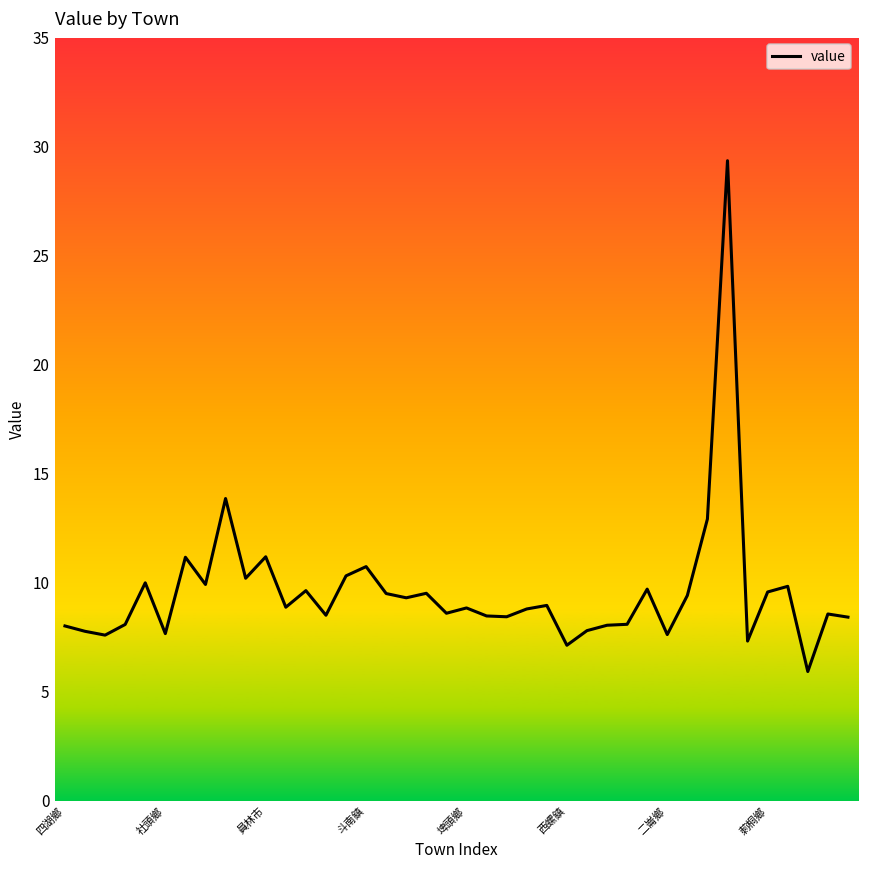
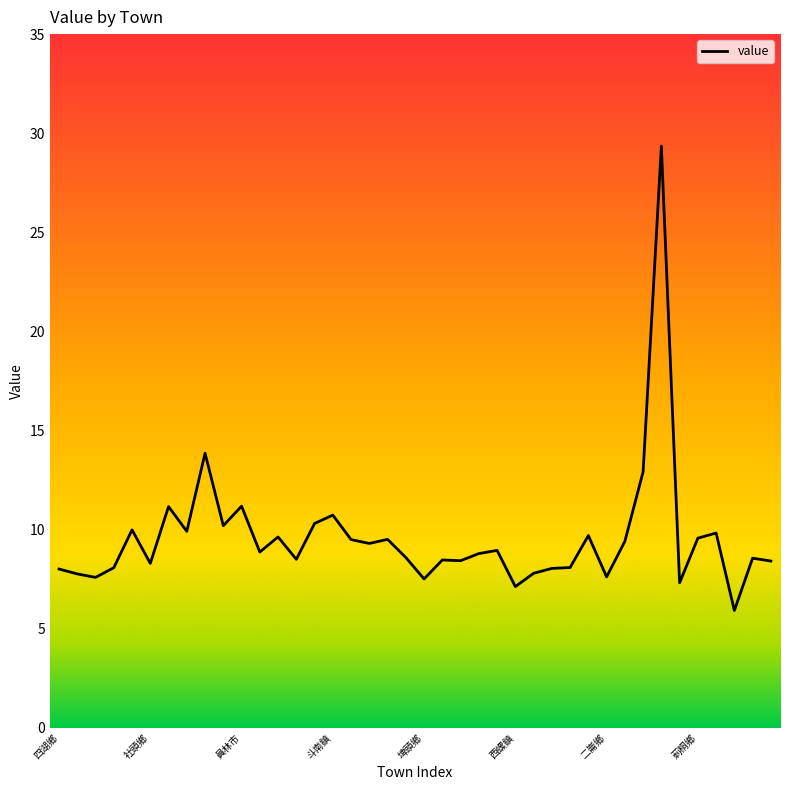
社頭鄉: 7.7 -> 8.3
埤頭鄉: 8.8 -> 7.5
